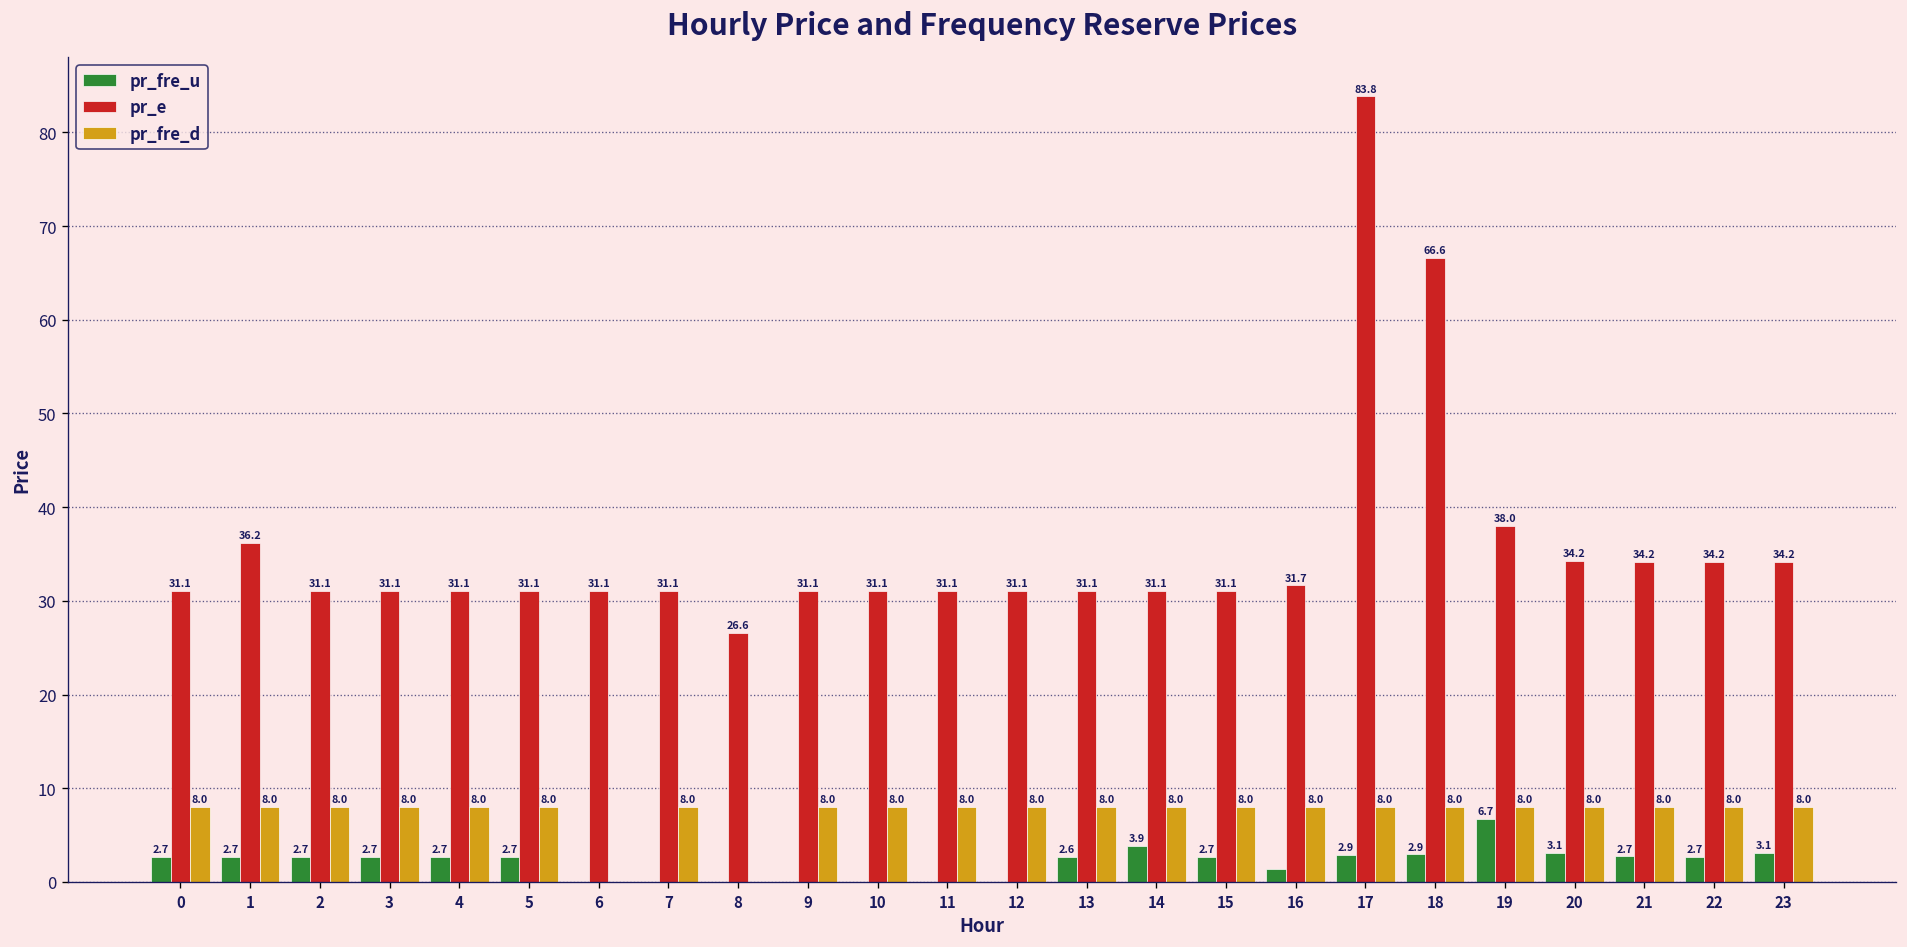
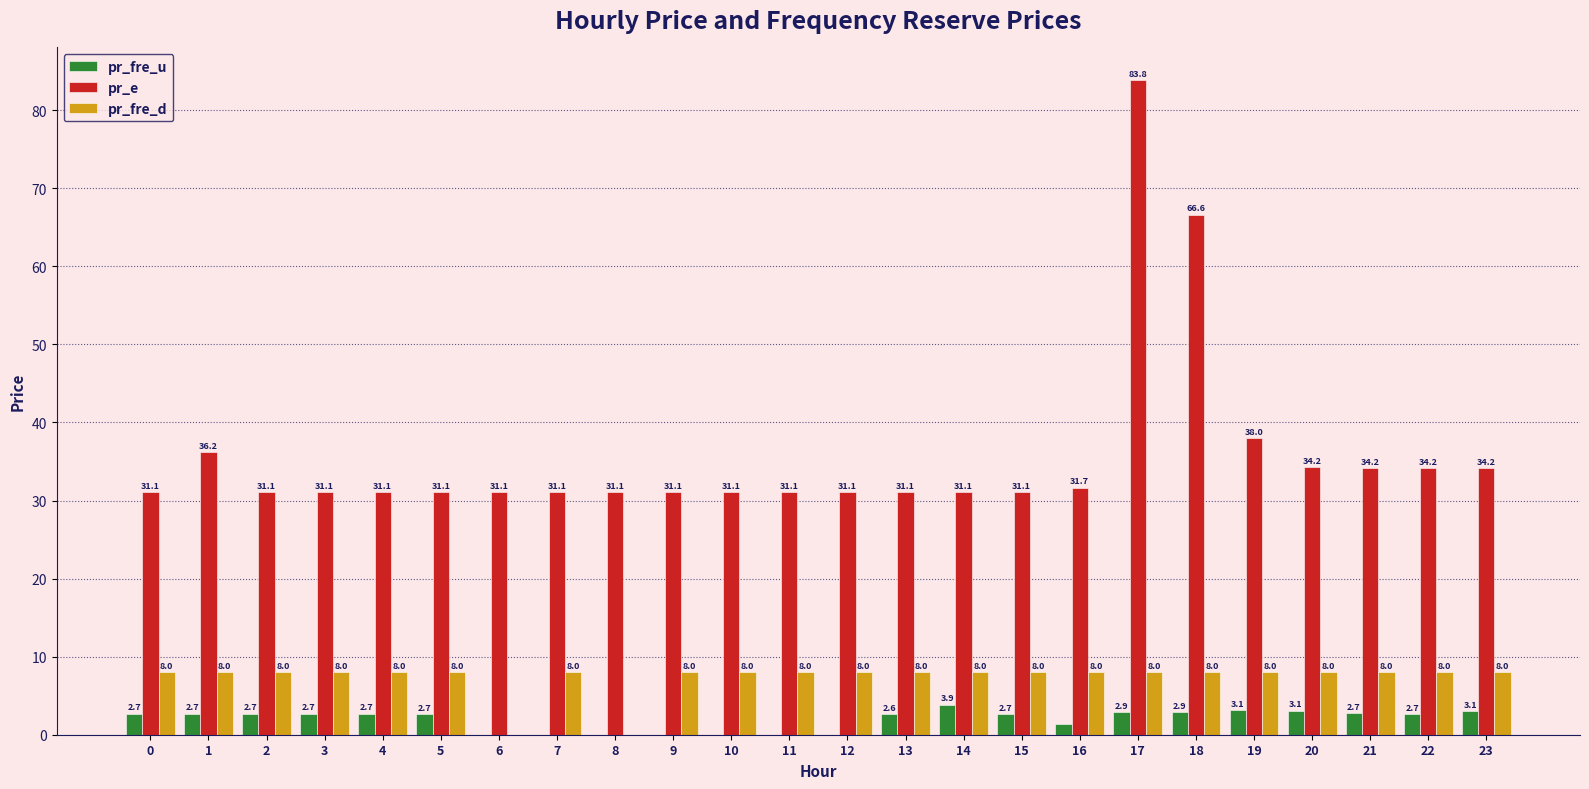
pr_e, 8: 26.6 -> 31.1
pr_fre_u, 19: 6.7 -> 3.1
